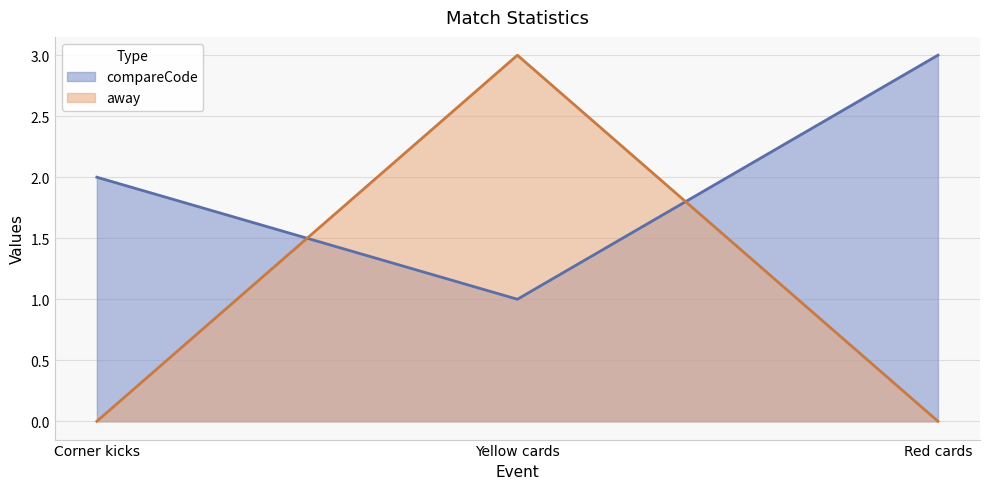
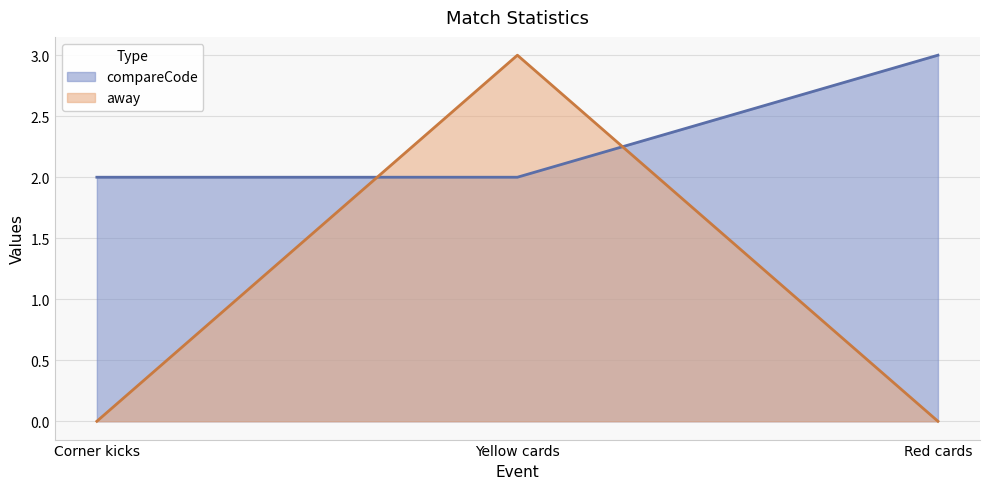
compareCode, Yellow cards: 1 -> 2
